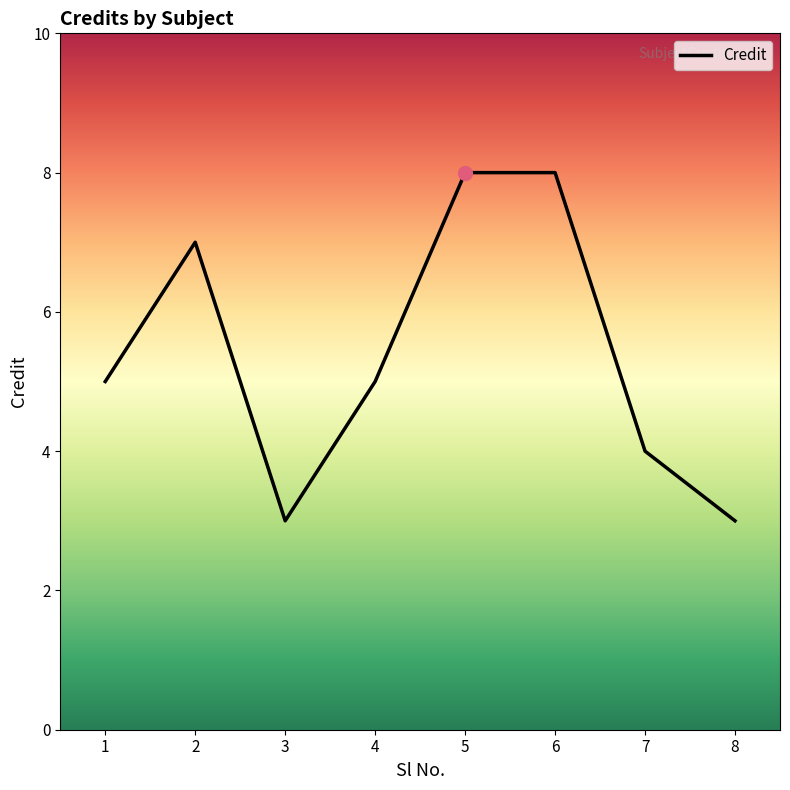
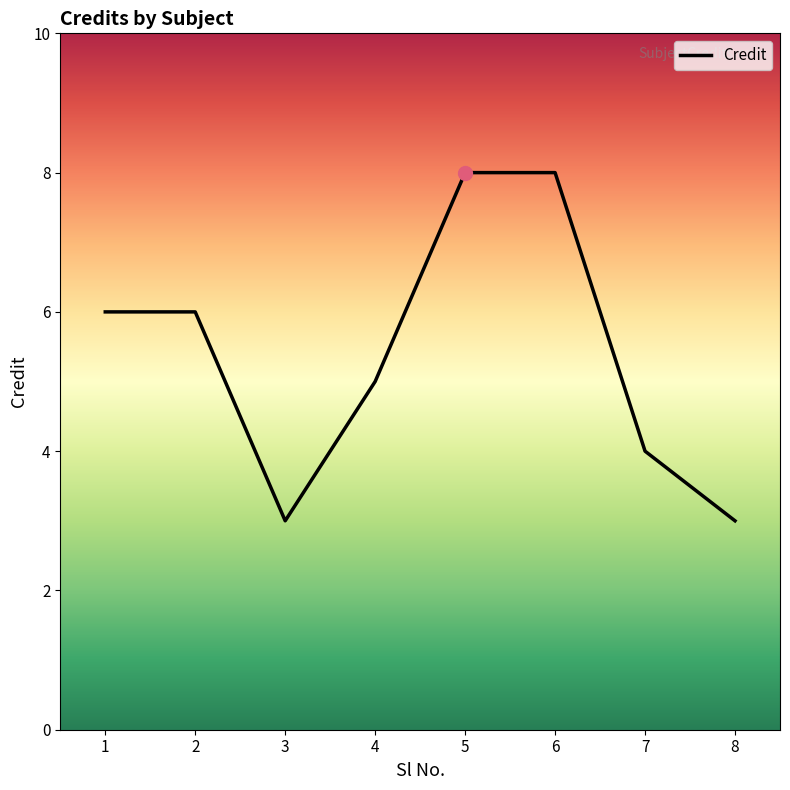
Credit, 1: 5 -> 6
Credit, 2: 7 -> 6
